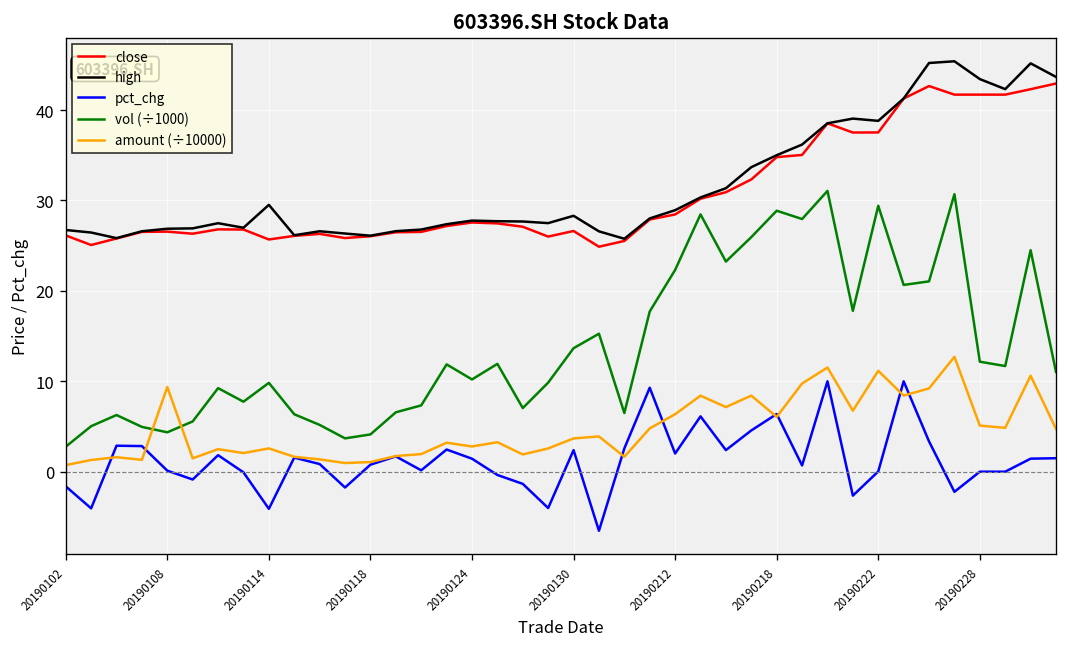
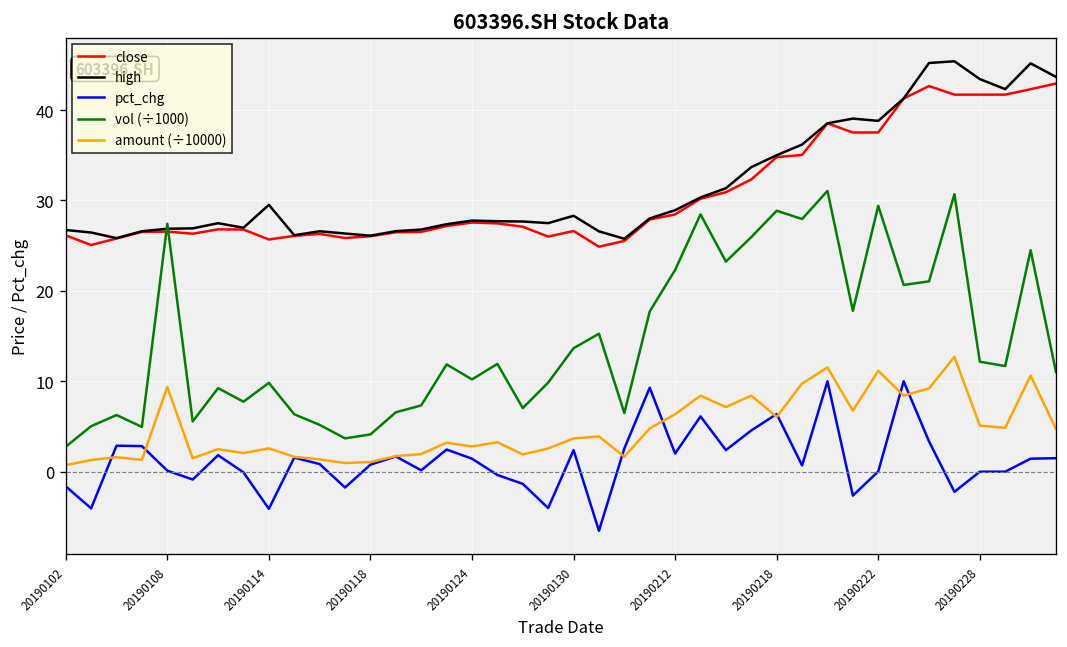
vol (÷1000), 20190108: 4 -> 27
